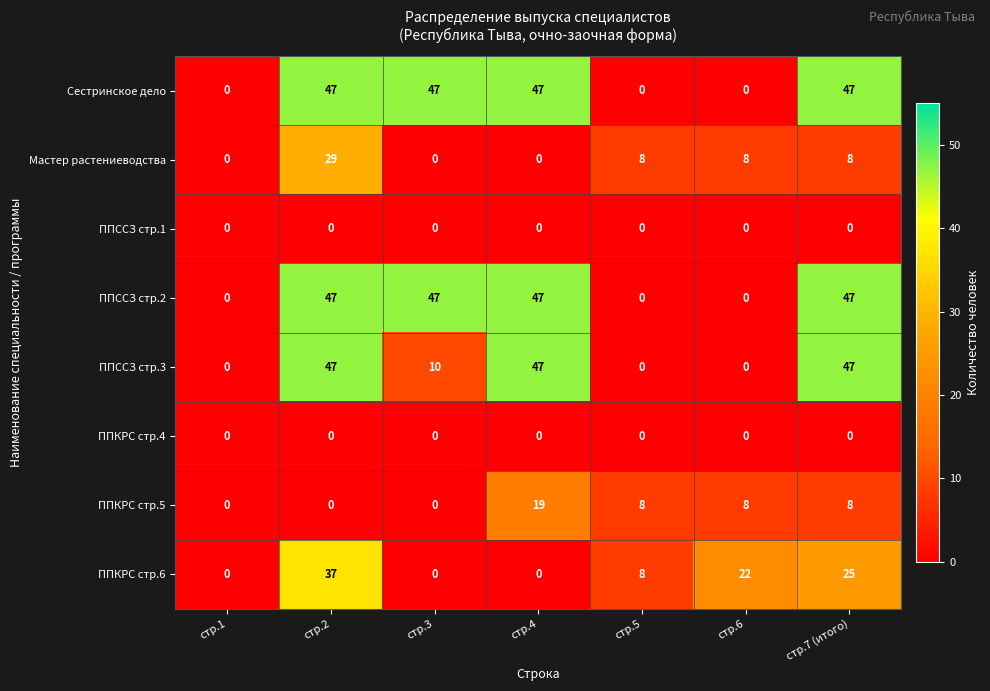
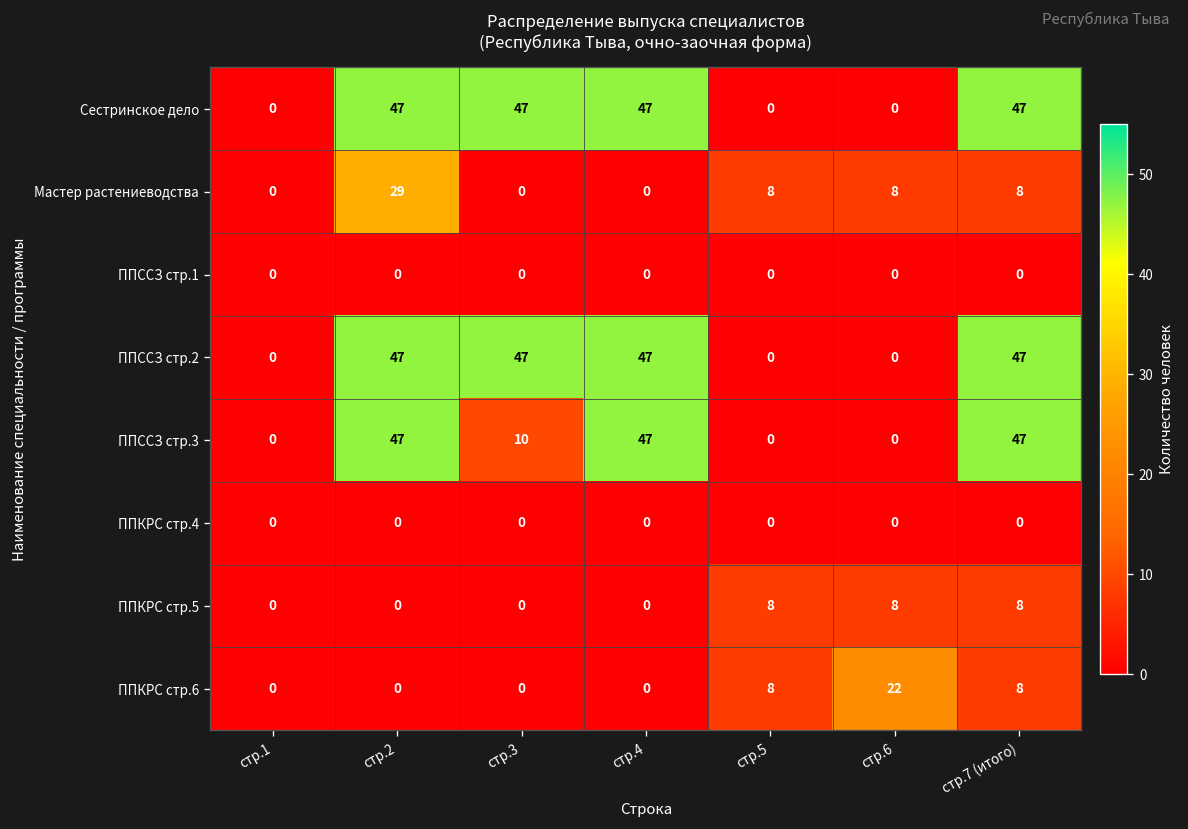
ППКРС стр.5, стр.4: 19 -> 0
ППКРС стр.6, стр.2: 37 -> 0
ППКРС стр.6, стр.7 (итого): 25 -> 8
